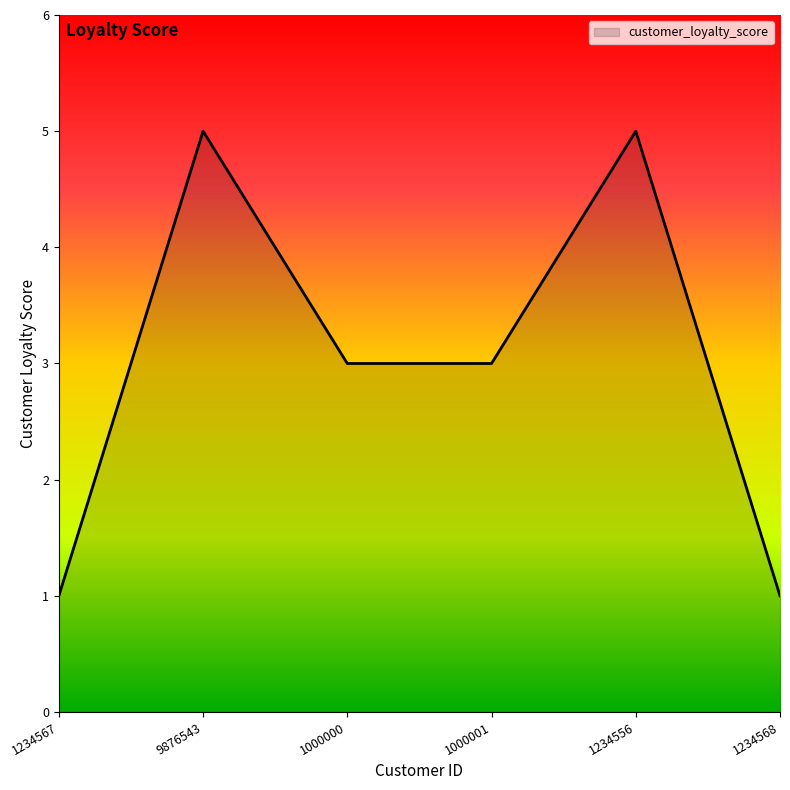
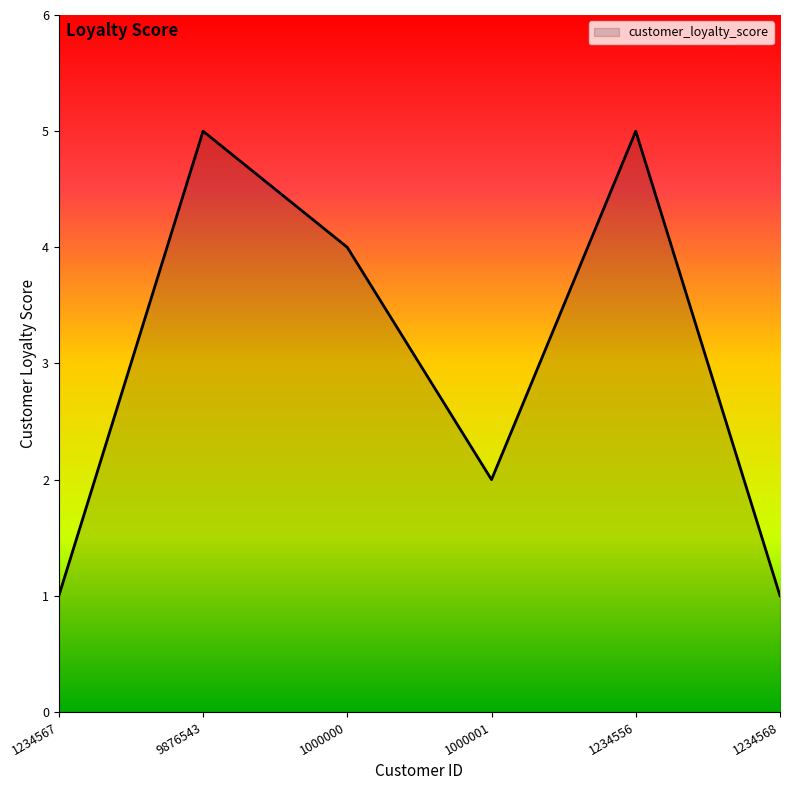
1000000: 3 -> 4
1000001: 3 -> 2
